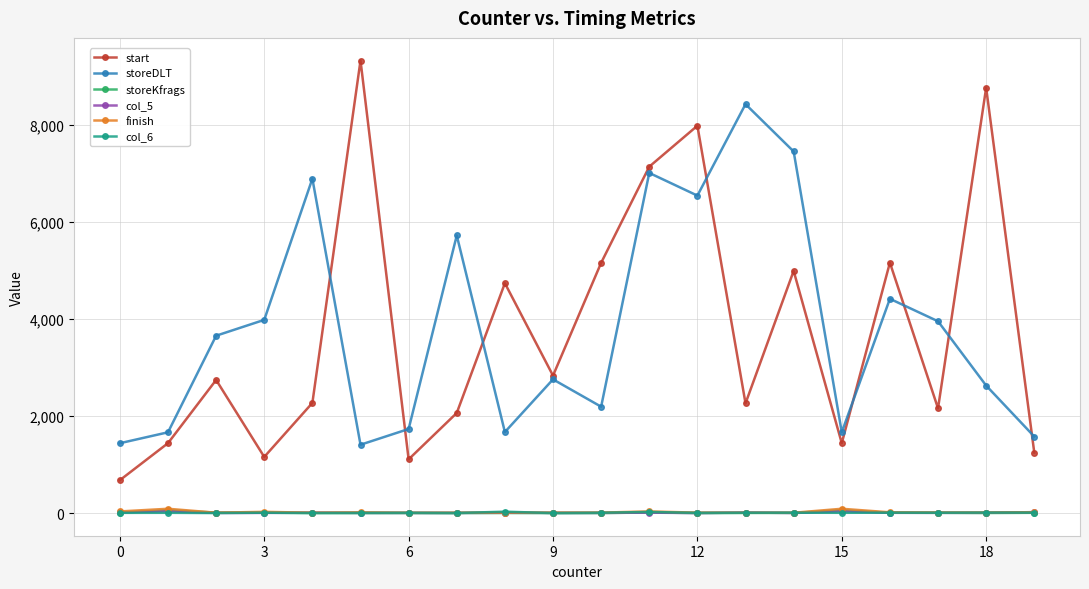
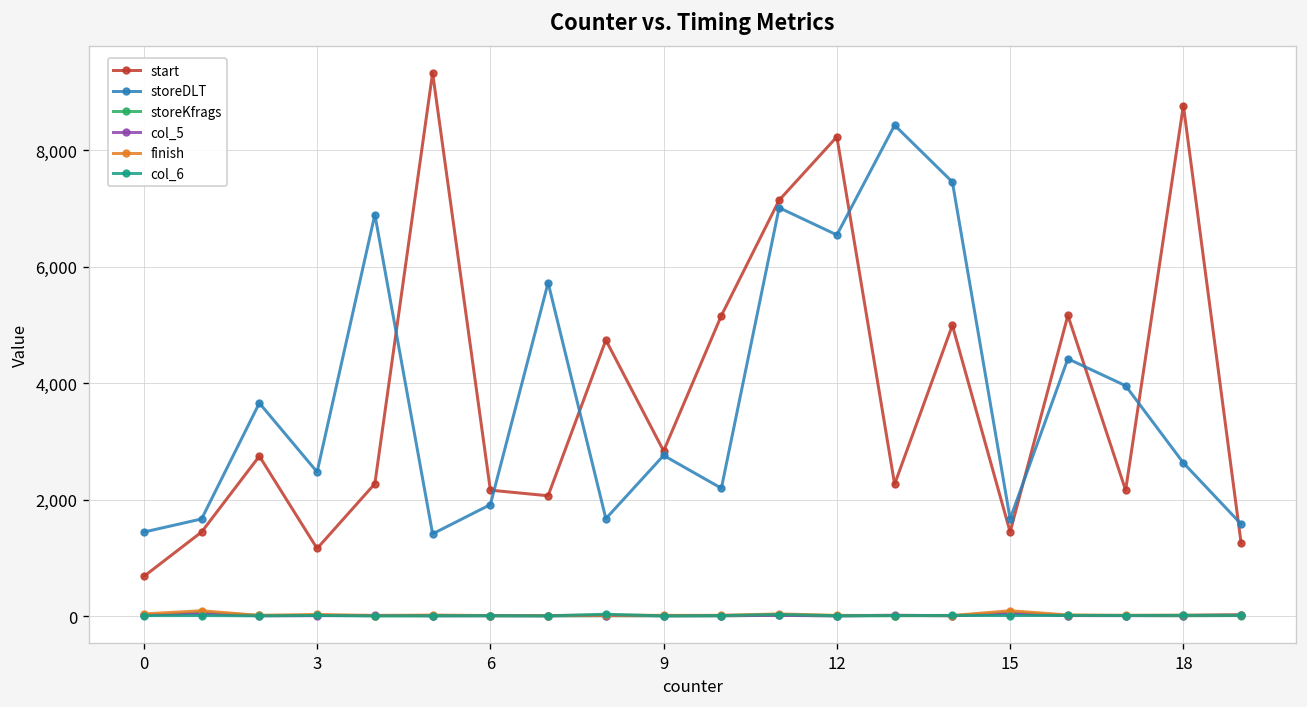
storeDLT, 3: 4,000 -> 2,500
start, 6: 1,100 -> 2,200
storeDLT, 6: 1,700 -> 1,900
start, 12: 8,000 -> 8,200
